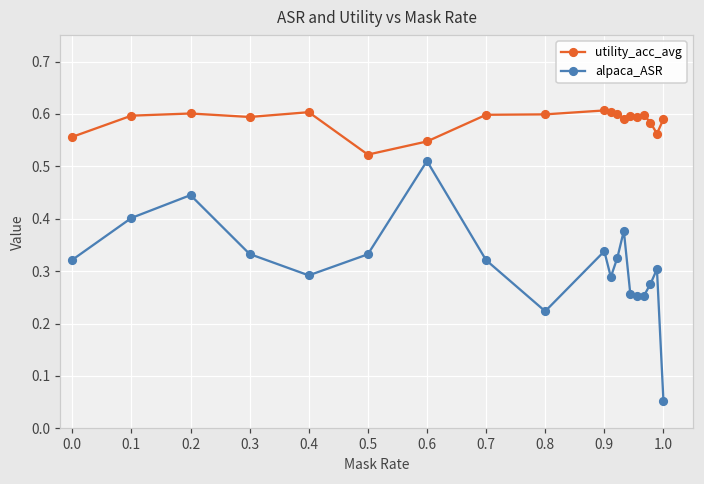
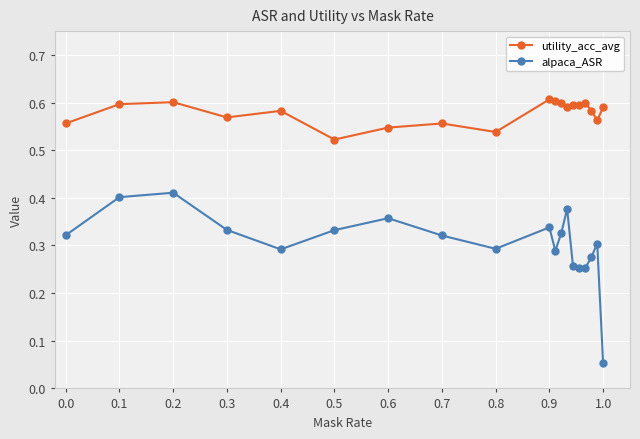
alpaca_ASR, 0.2: 0.45 -> 0.41
utility_acc_avg, 0.3: 0.59 -> 0.57
utility_acc_avg, 0.4: 0.60 -> 0.58
alpaca_ASR, 0.6: 0.51 -> 0.36
utility_acc_avg, 0.7: 0.60 -> 0.56
utility_acc_avg, 0.8: 0.60 -> 0.54
alpaca_ASR, 0.8: 0.22 -> 0.29
